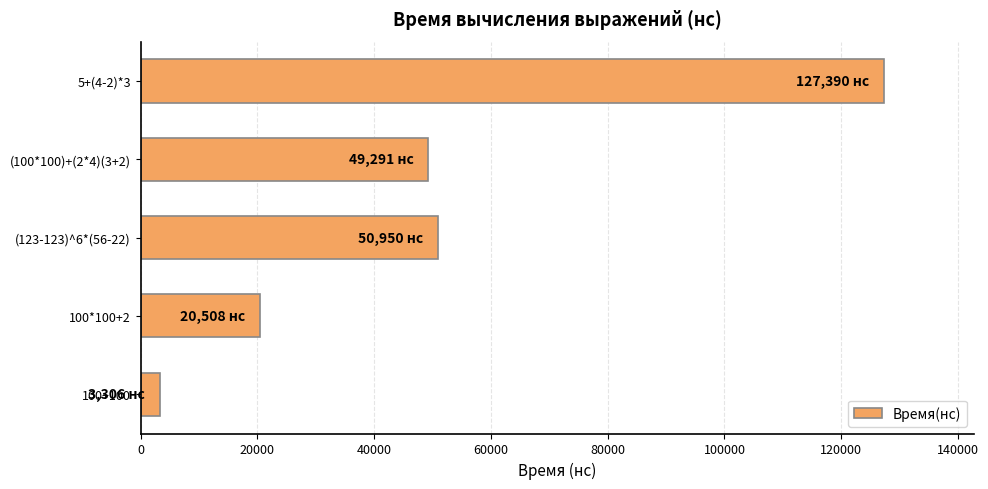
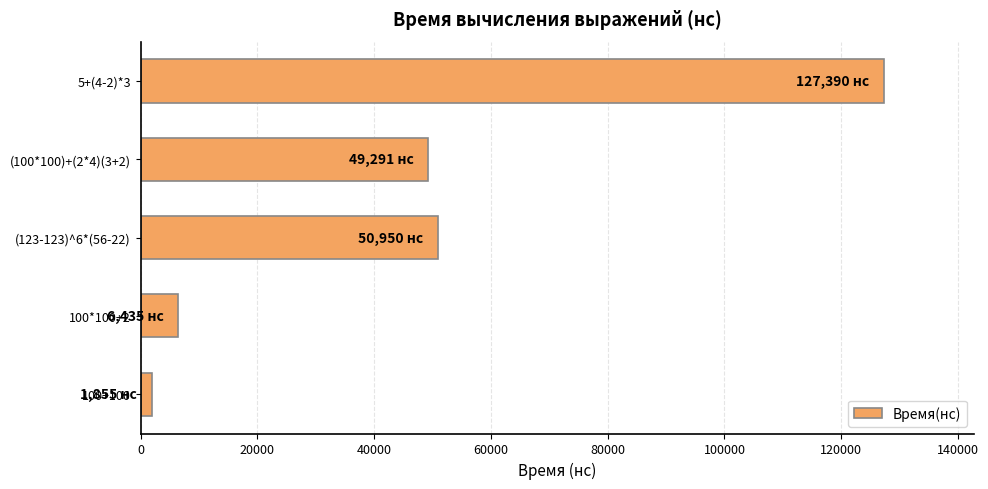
100*100+2: 20,508 -> 6,435
100+100: 3,306 -> 1,855
